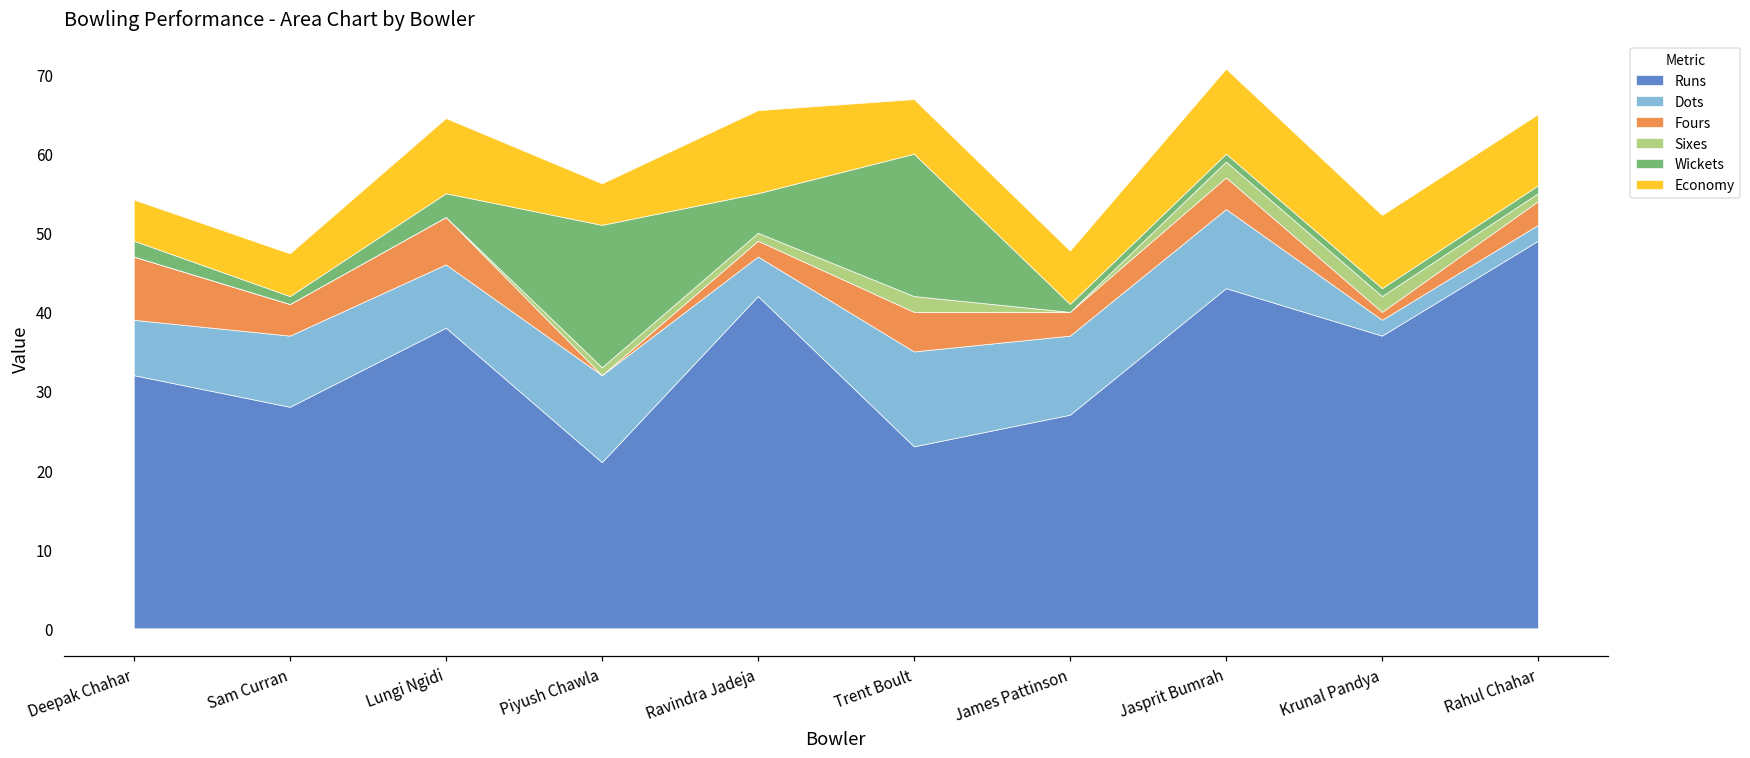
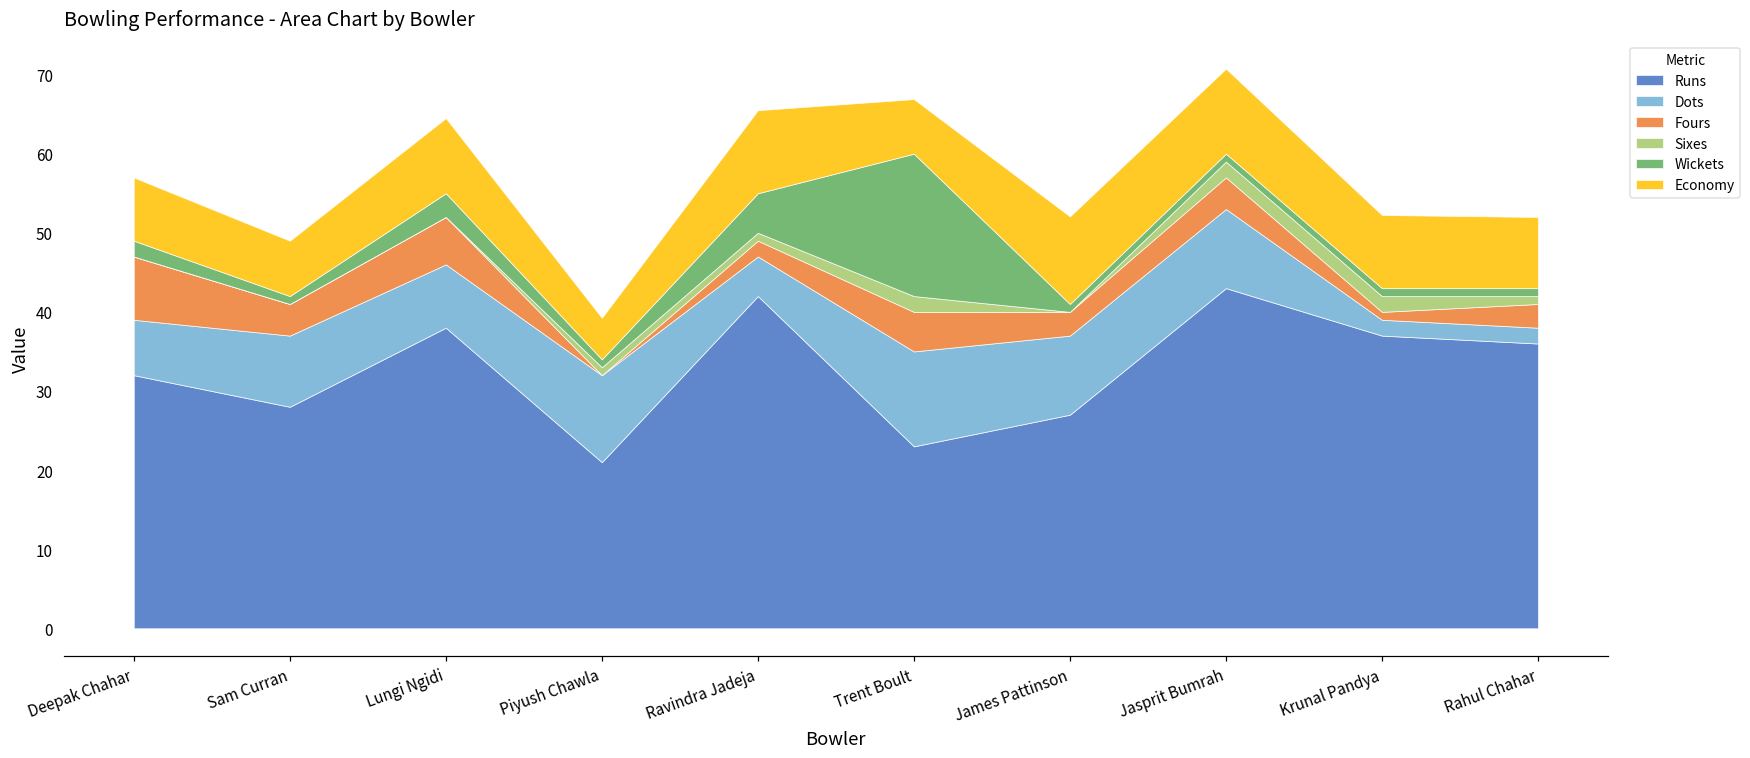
Economy, Deepak Chahar: 5 -> 8
Economy, Sam Curran: 5 -> 7
Wickets, Piyush Chawla: 18 -> 1
Economy, James Pattinson: 7 -> 11
Runs, Rahul Chahar: 49 -> 36
